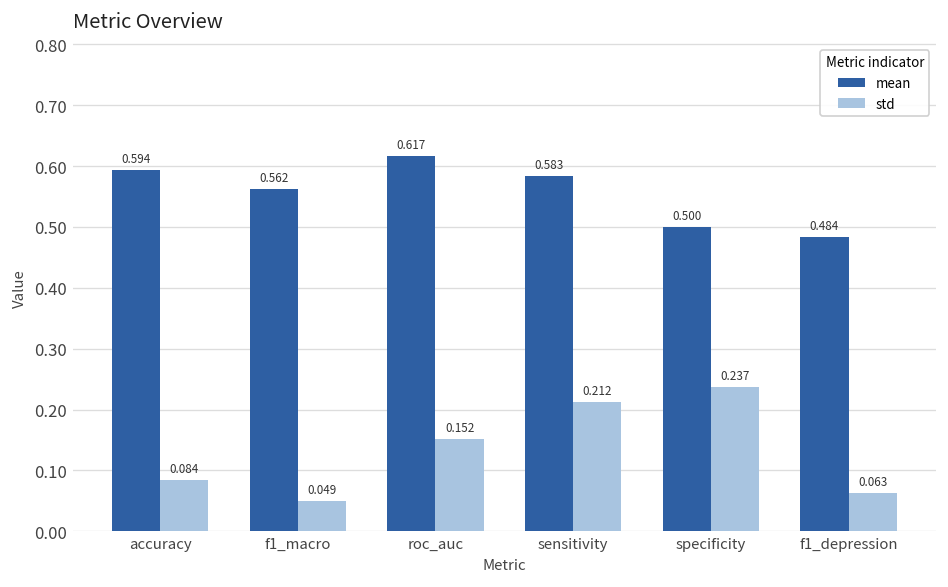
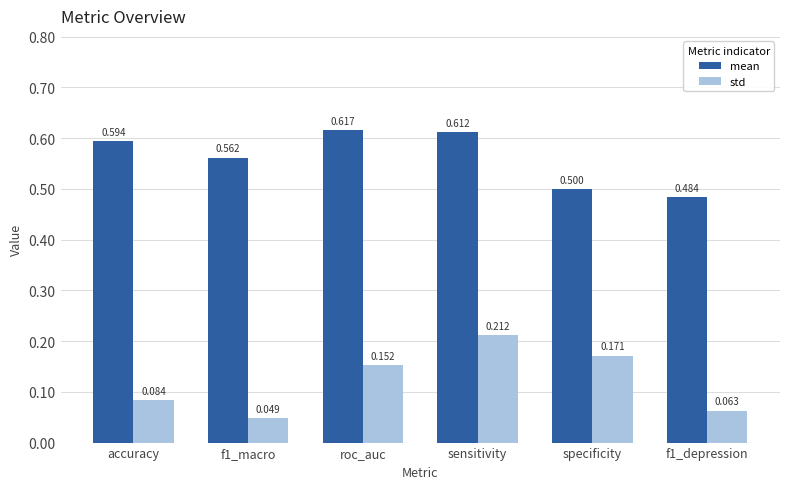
mean, sensitivity: 0.583 -> 0.612
std, specificity: 0.237 -> 0.171
